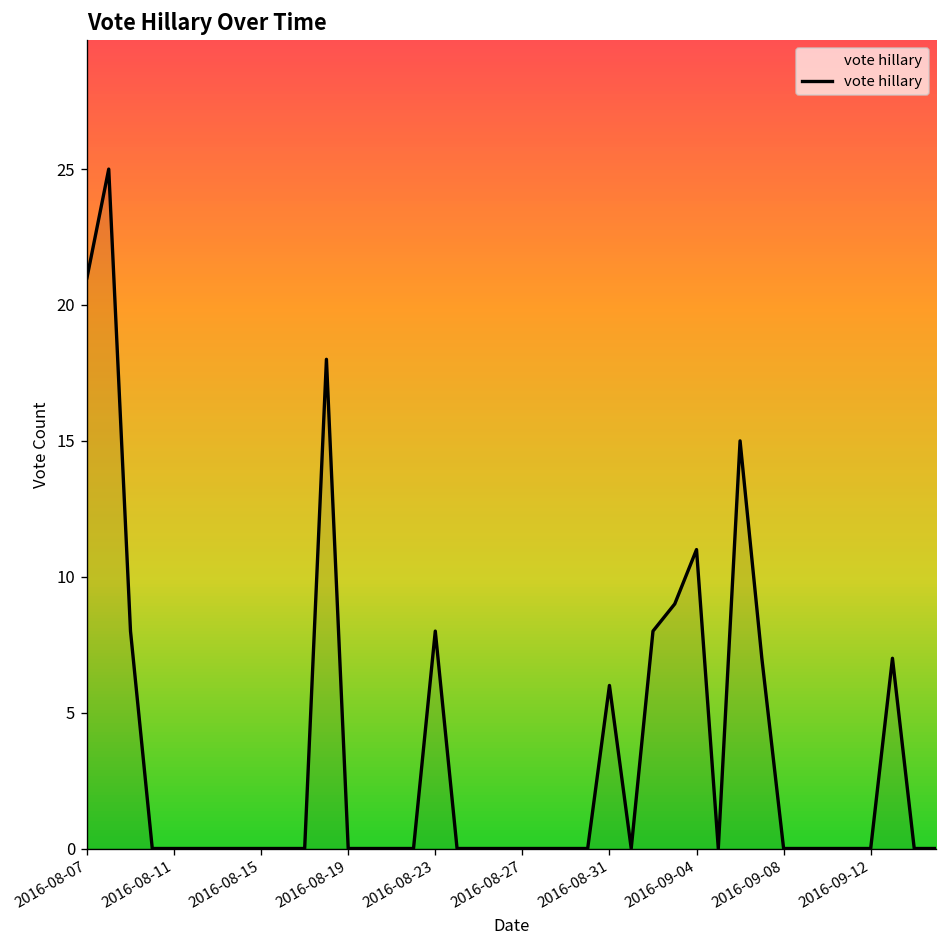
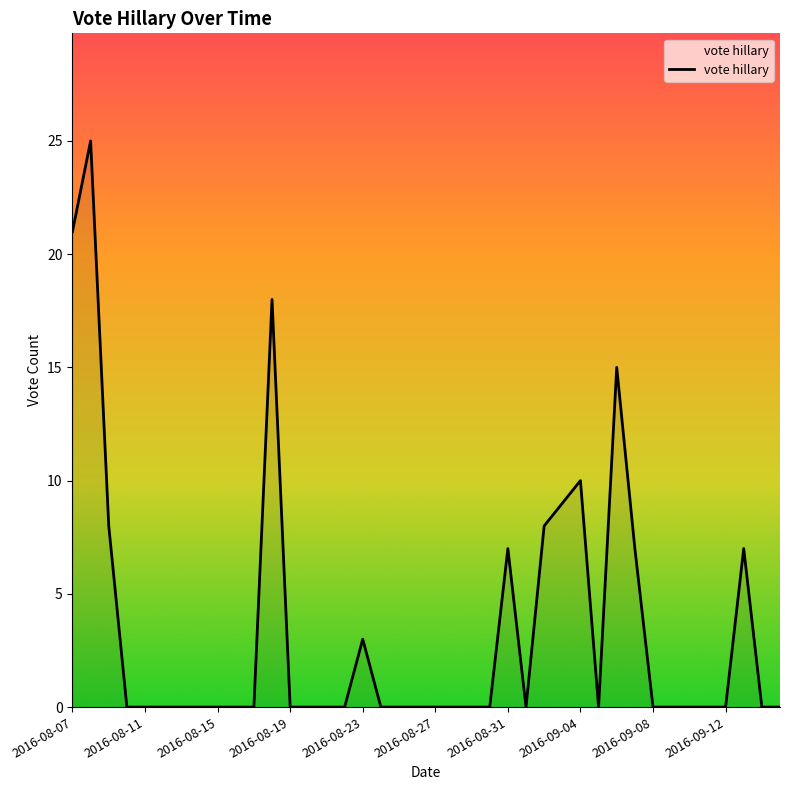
2016-08-23: 8 -> 3
2016-08-31: 6 -> 7
2016-09-04: 11 -> 10
